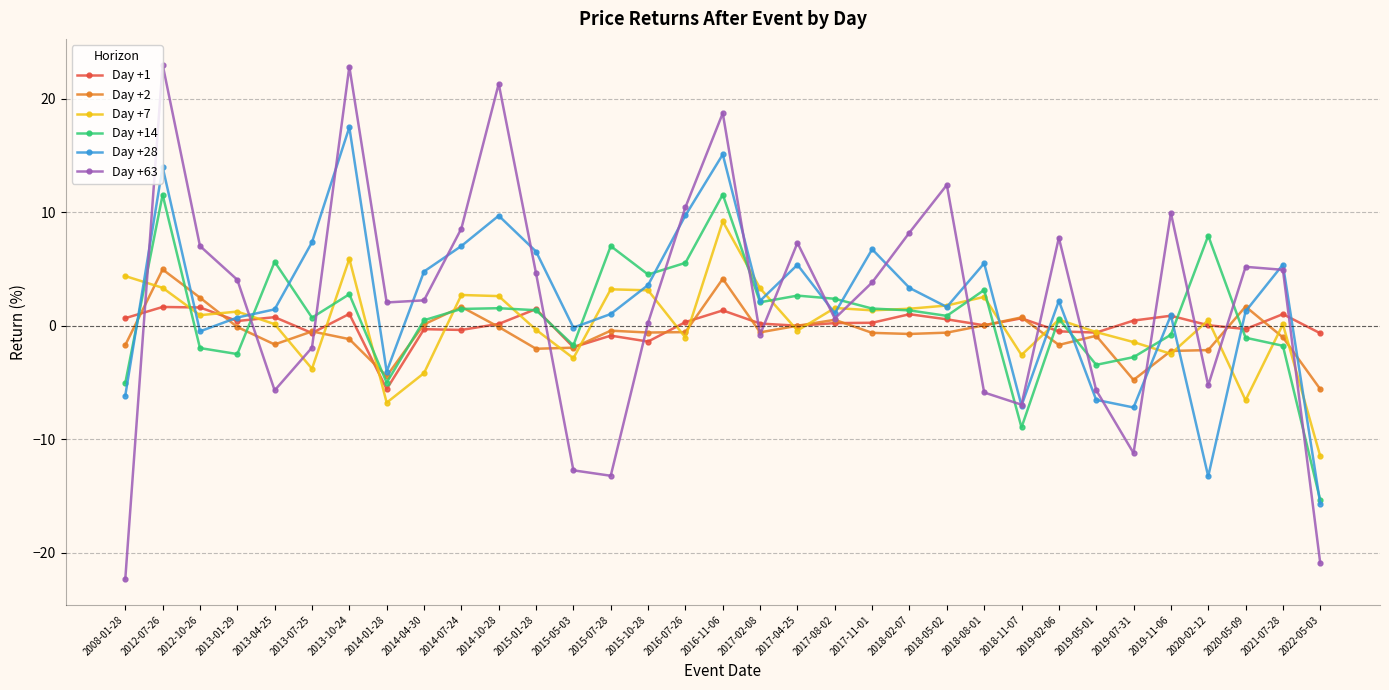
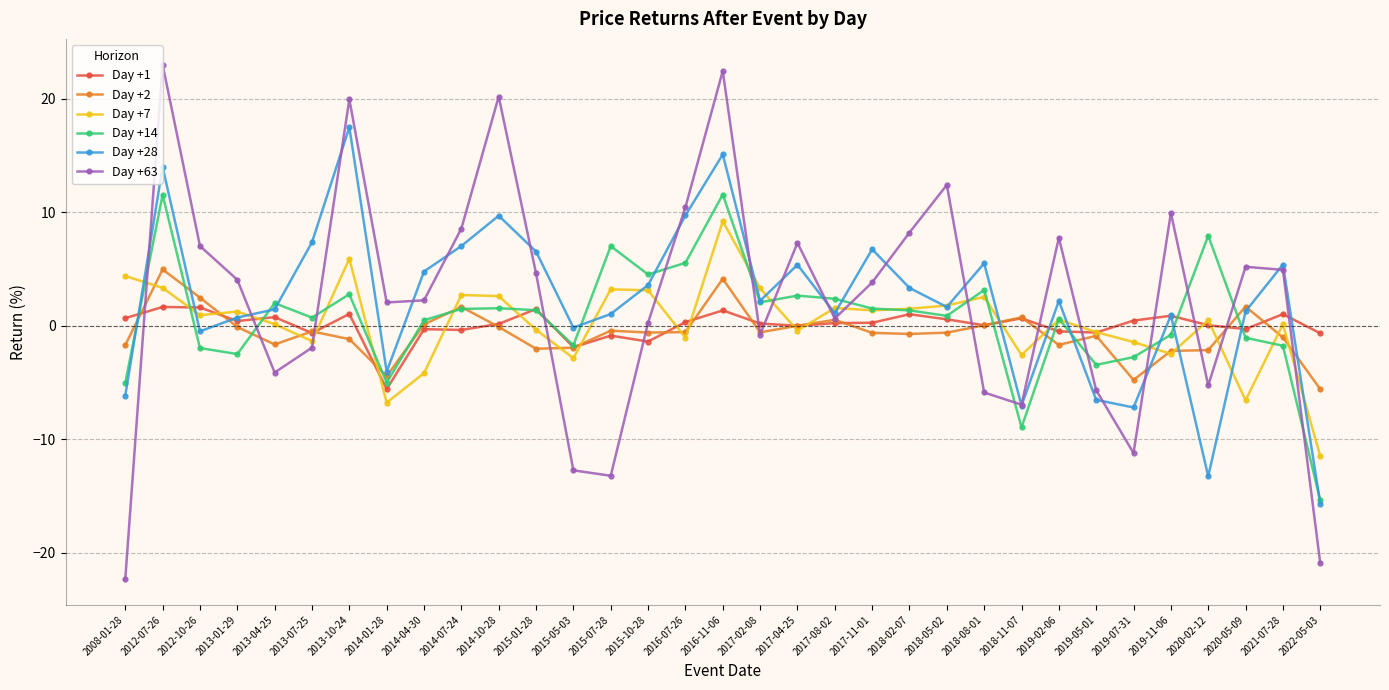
Day +14, 2013-04-25: 5.6 -> 2.0
Day +63, 2013-04-25: -5.7 -> -4.1
Day +7, 2013-07-25: -3.8 -> -1.4
Day +63, 2013-10-24: 22.8 -> 20.0
Day +63, 2014-10-28: 21.3 -> 20.2
Day +63, 2016-11-06: 18.7 -> 22.4
